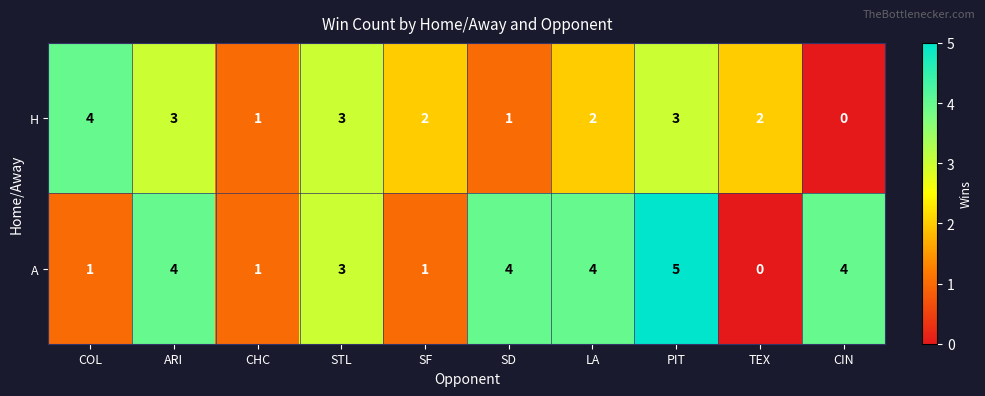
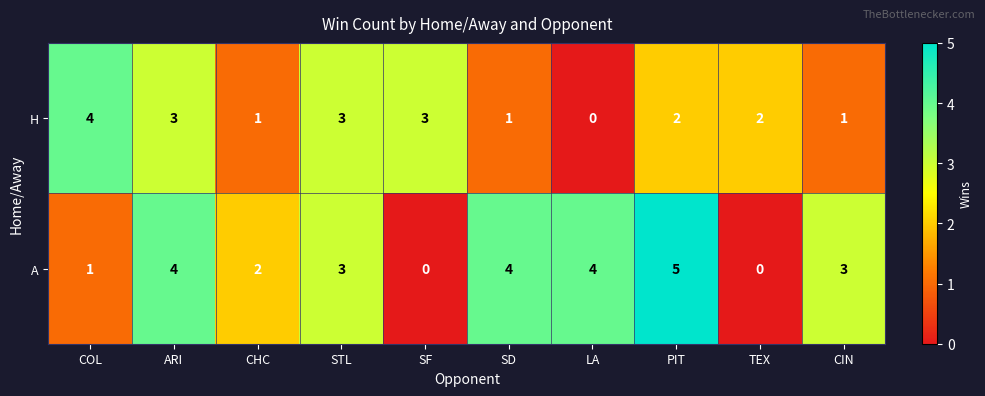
H, SF: 2 -> 3
H, LA: 2 -> 0
H, PIT: 3 -> 2
H, CIN: 0 -> 1
A, CHC: 1 -> 2
A, SF: 1 -> 0
A, CIN: 4 -> 3
